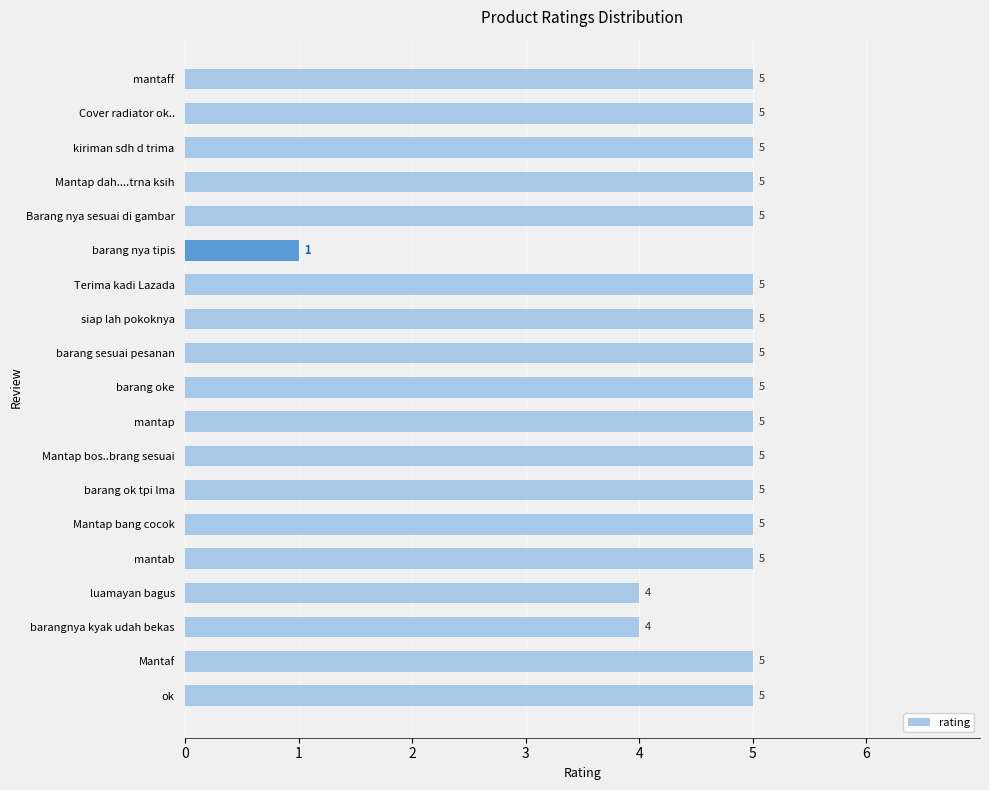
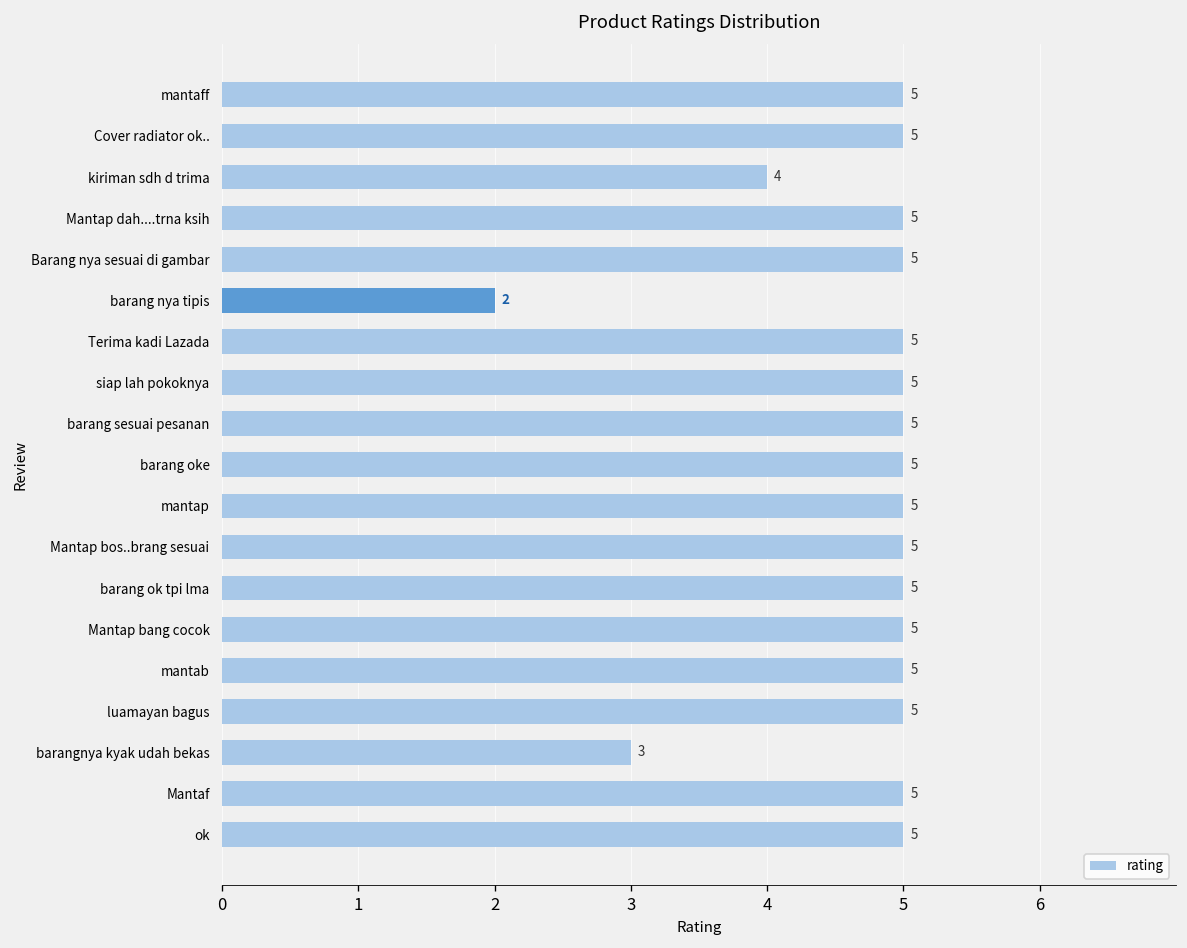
kiriman sdh d trima: 5 -> 4
barang nya tipis: 1 -> 2
luamayan bagus: 4 -> 5
barangnya kyak udah bekas: 4 -> 3
